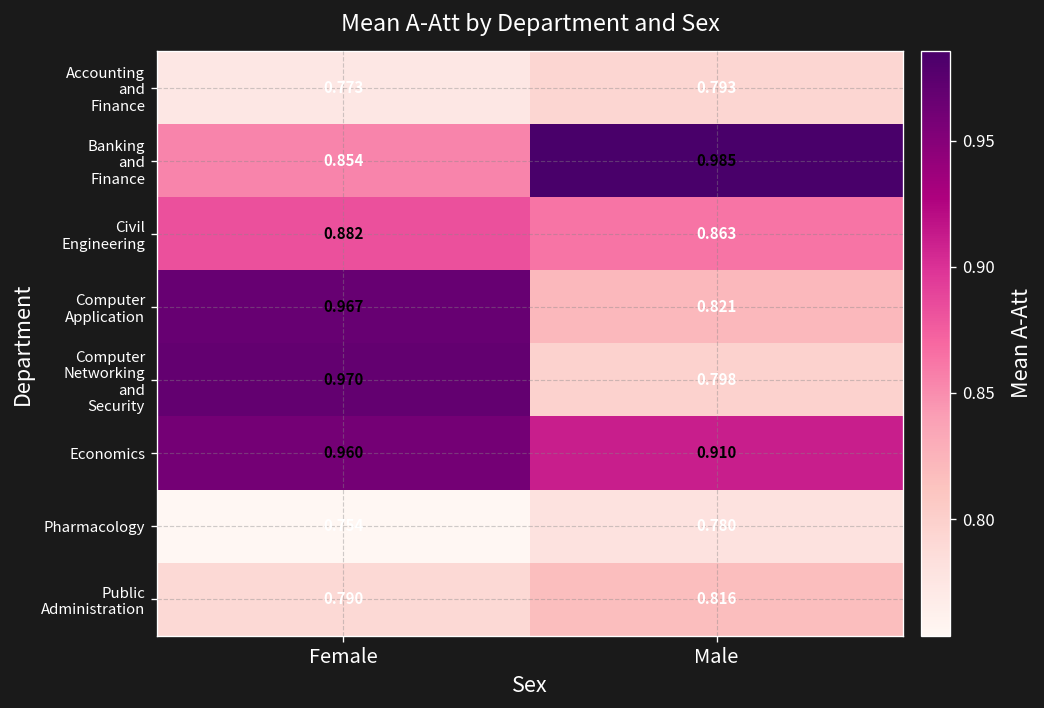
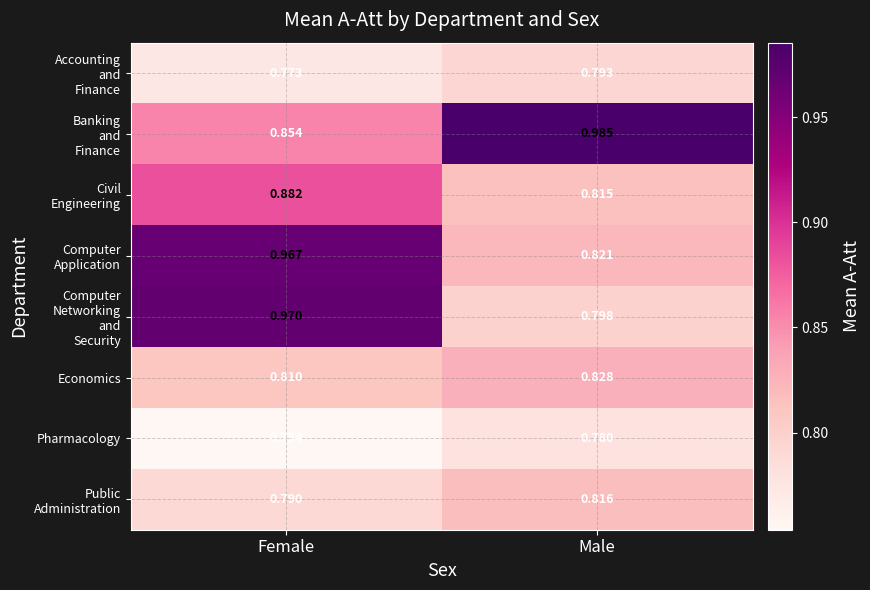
Civil Engineering, Male: 0.863 -> 0.815
Economics, Female: 0.960 -> 0.810
Economics, Male: 0.910 -> 0.828
